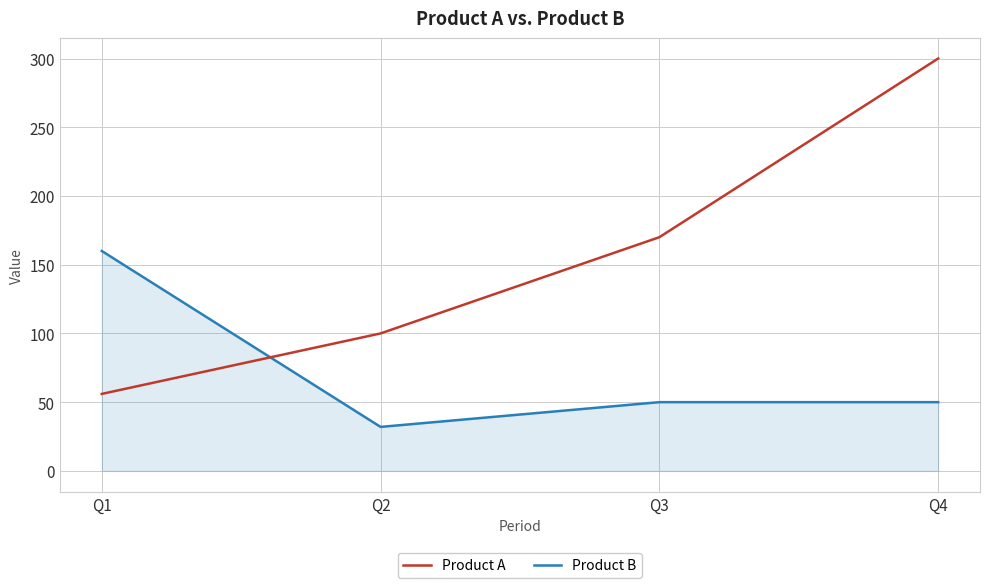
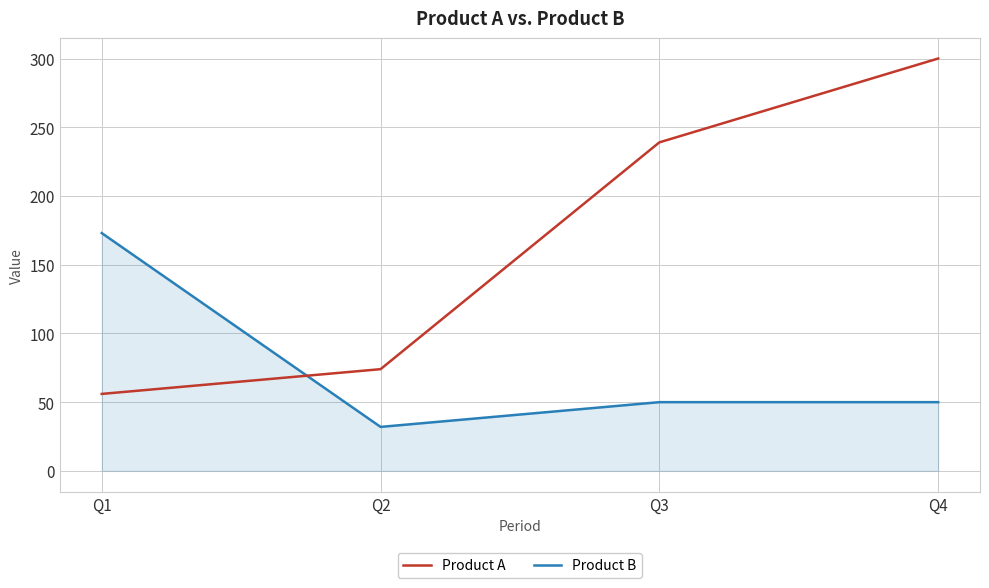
Product B, Q1: 160 -> 173
Product A, Q2: 100 -> 74
Product A, Q3: 170 -> 239
